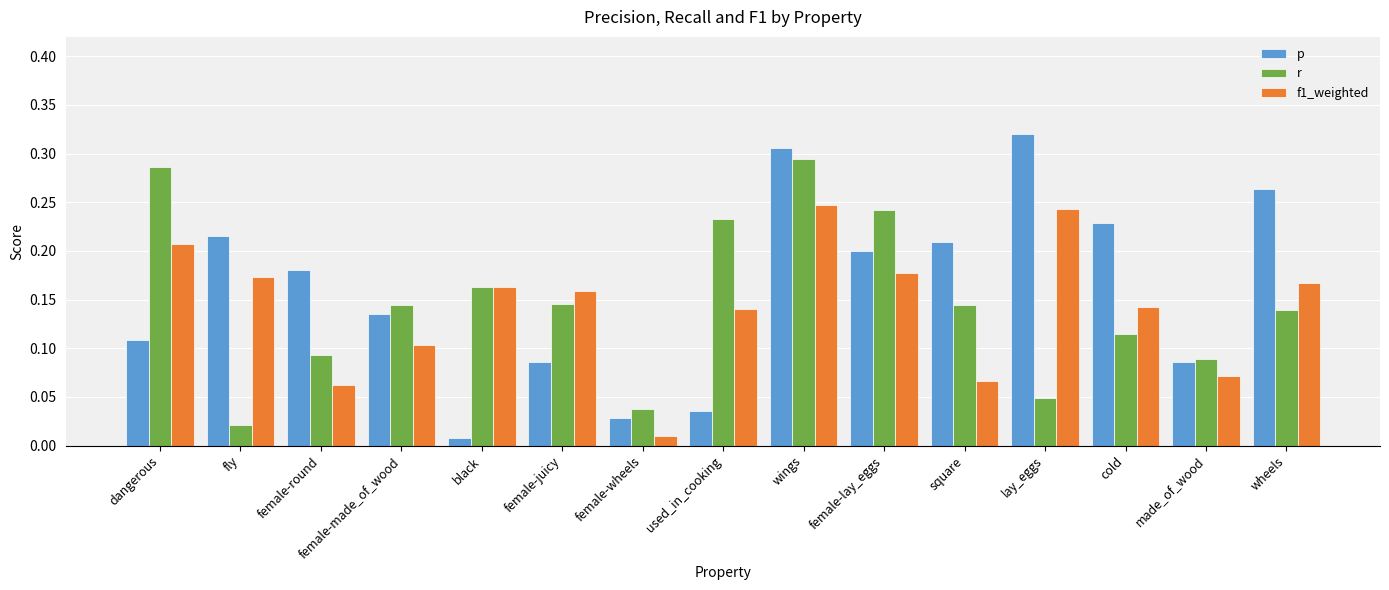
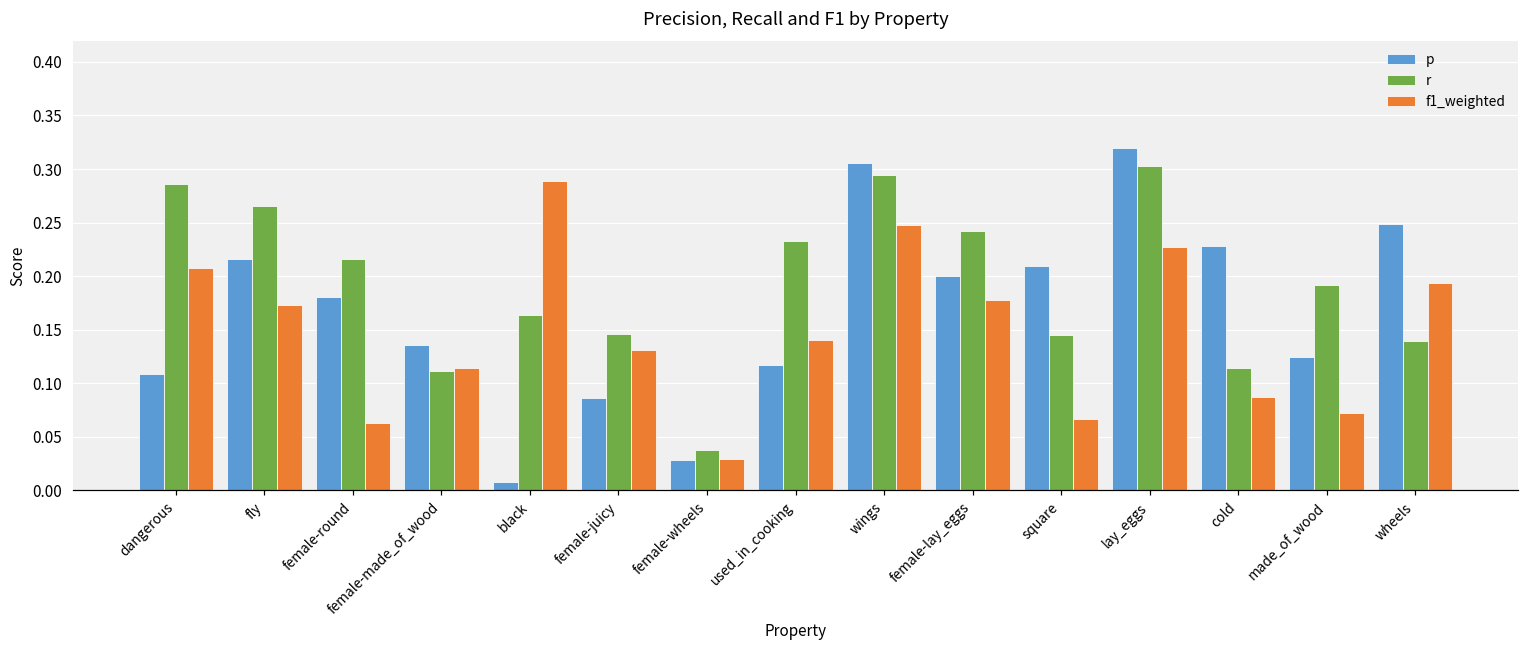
r, fly: 0.02 -> 0.27
r, female-round: 0.09 -> 0.22
r, female-made_of_wood: 0.14 -> 0.11
f1_weighted, female-made_of_wood: 0.10 -> 0.11
f1_weighted, black: 0.16 -> 0.29
f1_weighted, female-juicy: 0.16 -> 0.13
f1_weighted, female-wheels: 0.01 -> 0.03
p, used_in_cooking: 0.04 -> 0.12
r, lay_eggs: 0.05 -> 0.30
f1_weighted, lay_eggs: 0.24 -> 0.23
f1_weighted, cold: 0.14 -> 0.09
p, made_of_wood: 0.09 -> 0.12
r, made_of_wood: 0.09 -> 0.19
p, wheels: 0.26 -> 0.25
f1_weighted, wheels: 0.17 -> 0.19
